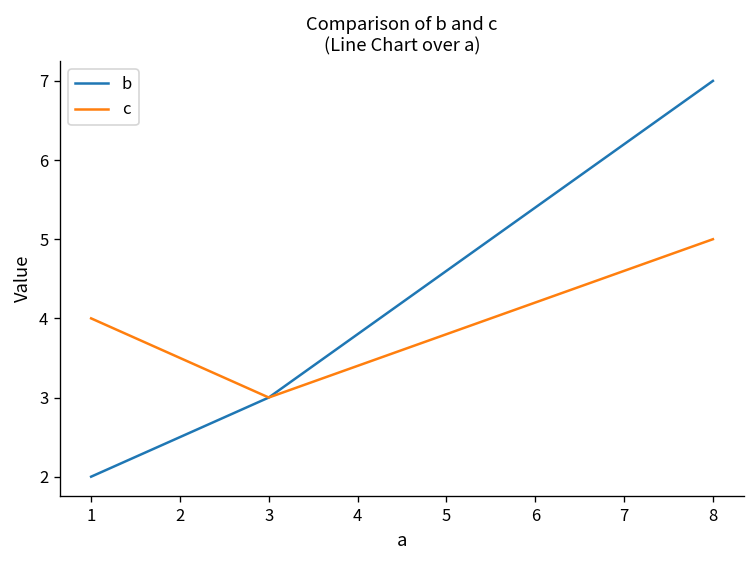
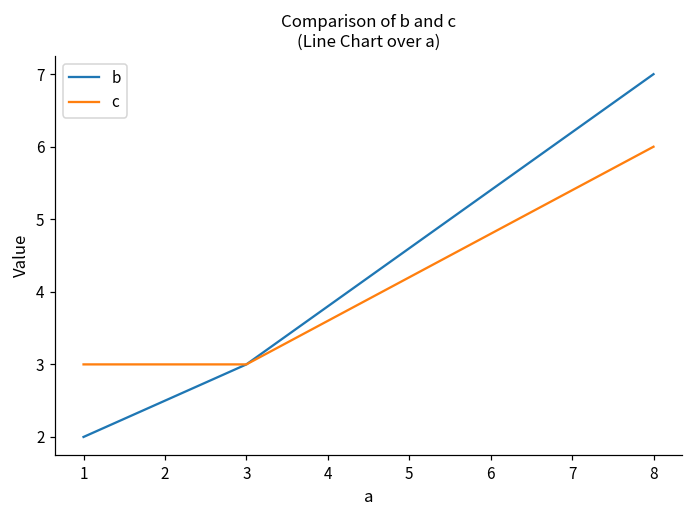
c, 1: 4 -> 3
c, 8: 5 -> 6
